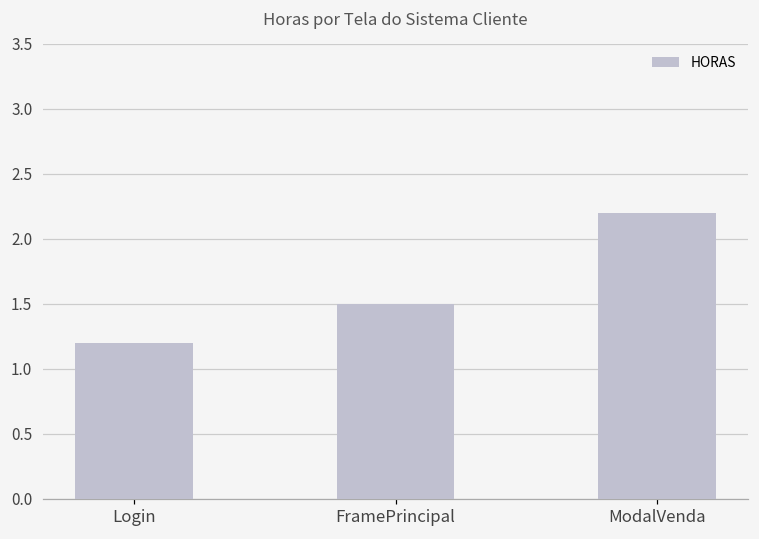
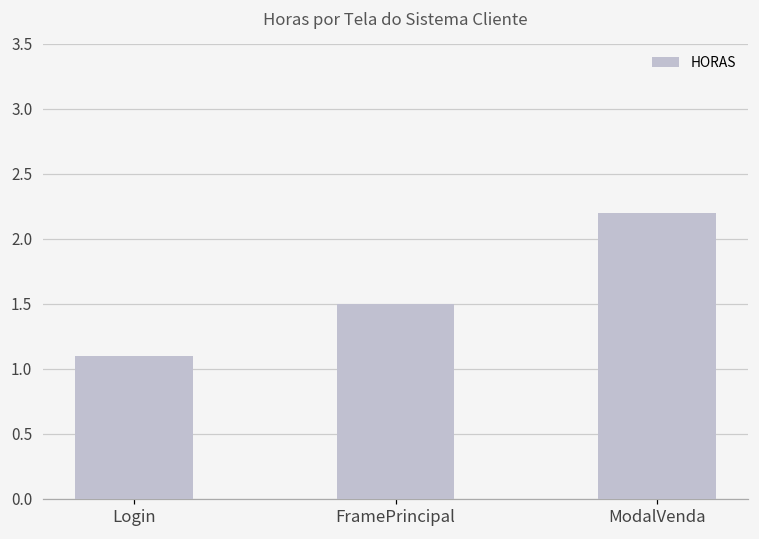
Login: 1.2 -> 1.1
